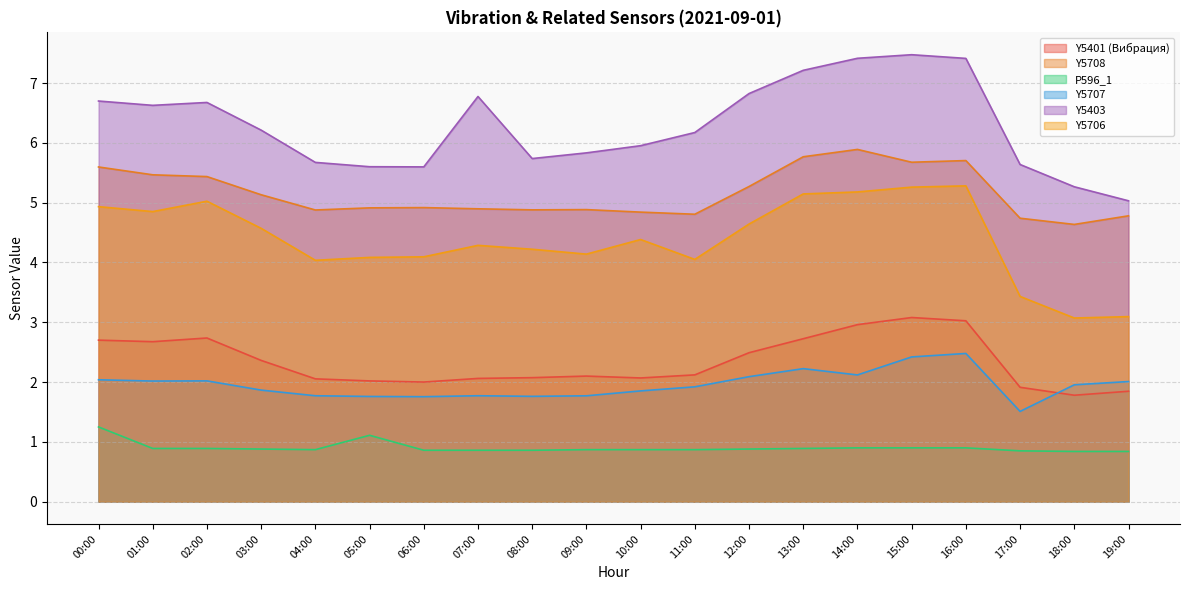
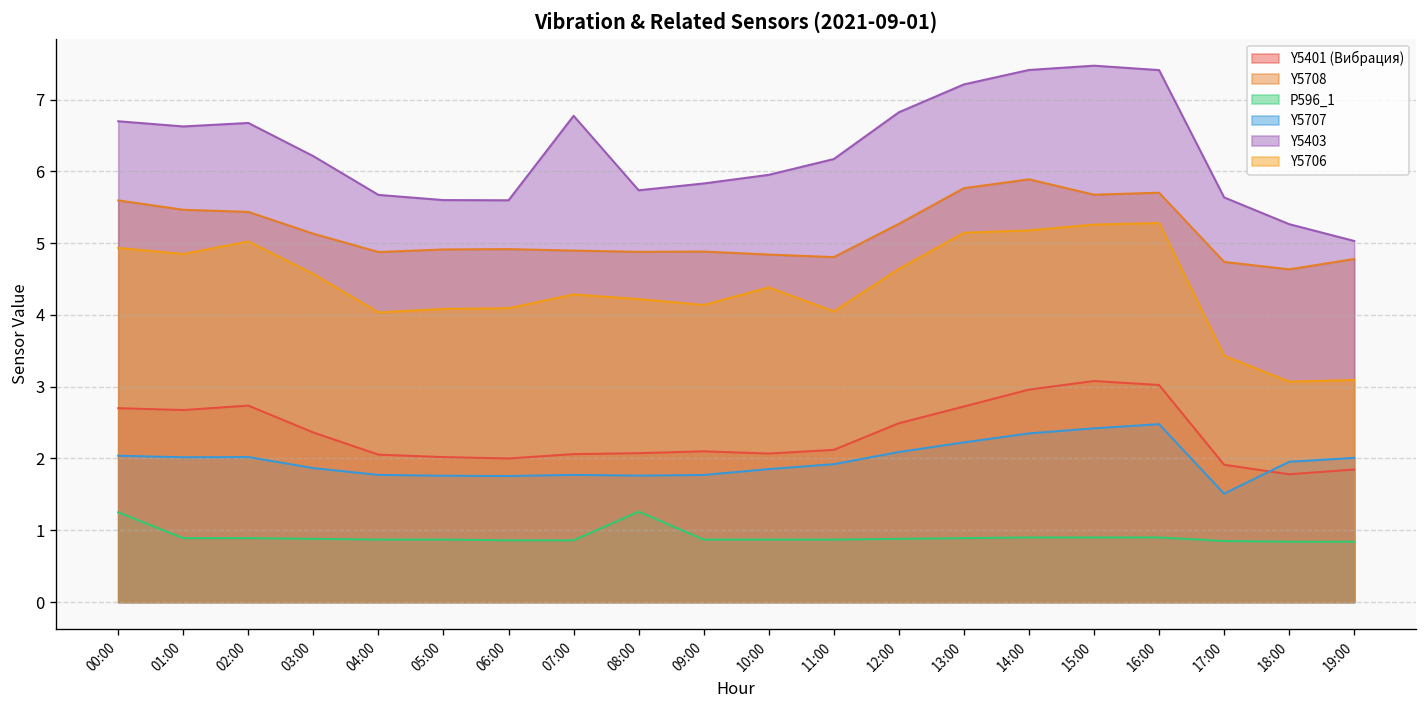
P596_1, 05:00: 1.1 -> 0.9
P596_1, 08:00: 0.9 -> 1.3
Y5707, 14:00: 2.1 -> 2.3
